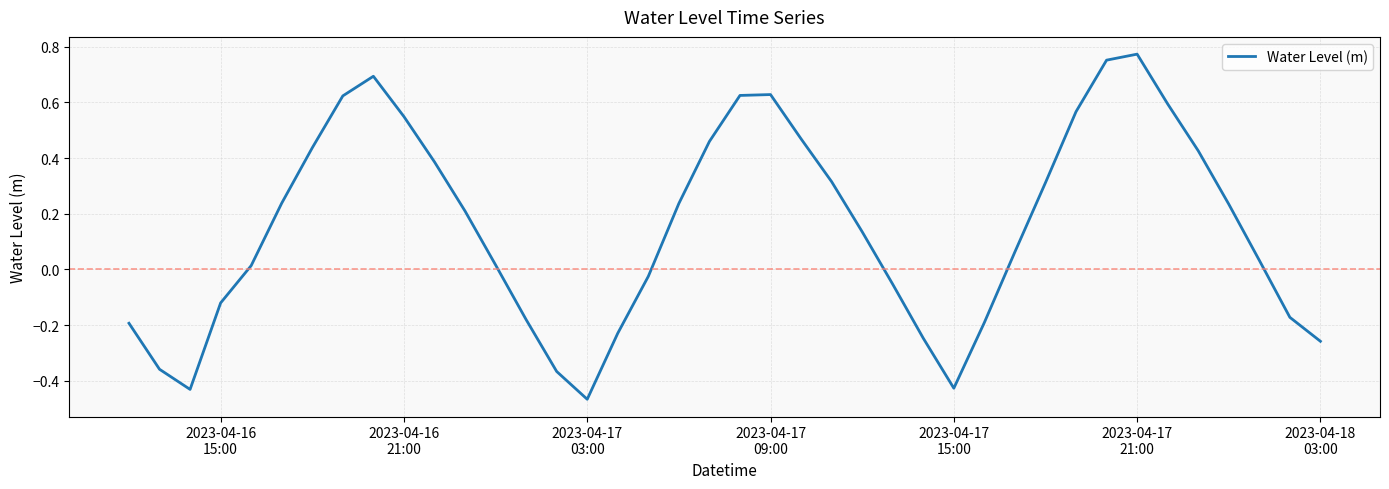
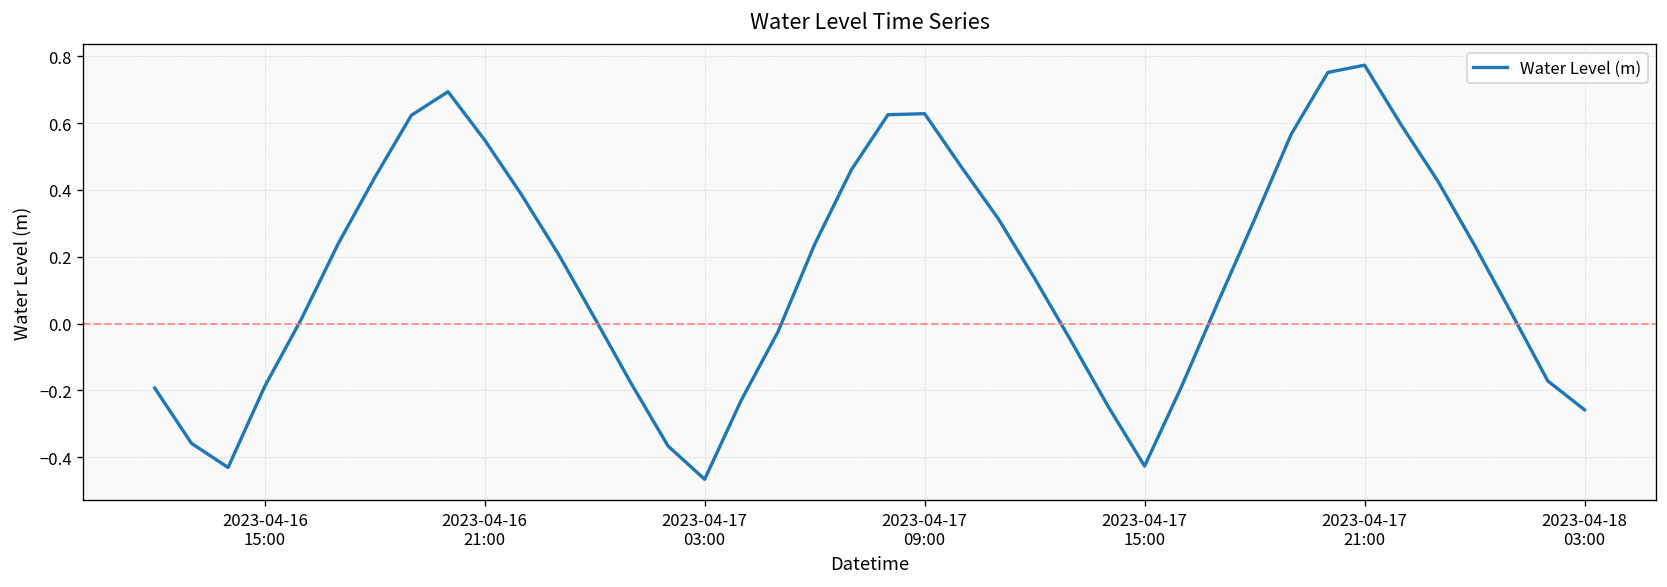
2023-04-16 15:00: -0.12 -> -0.19
